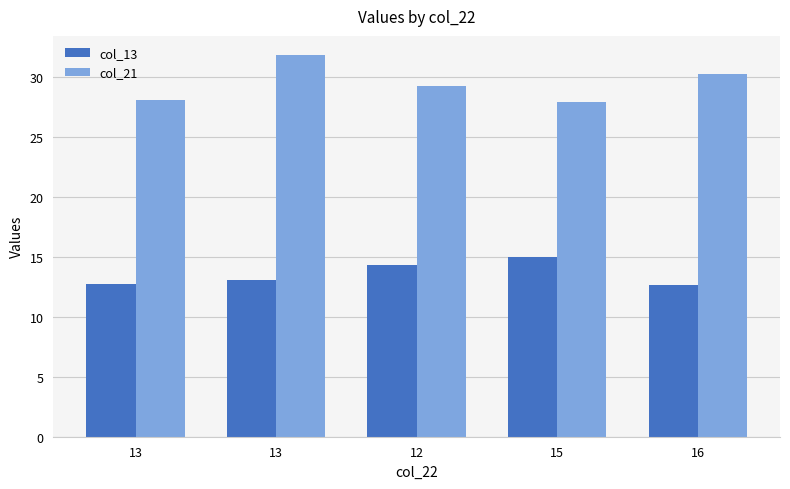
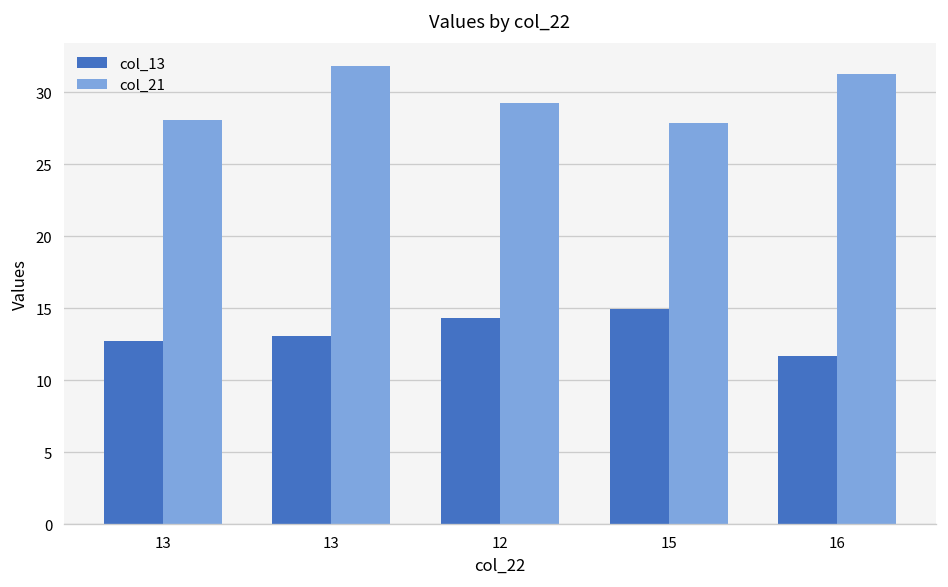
col_13, 16: 12.7 -> 11.7
col_21, 16: 30.3 -> 31.3
